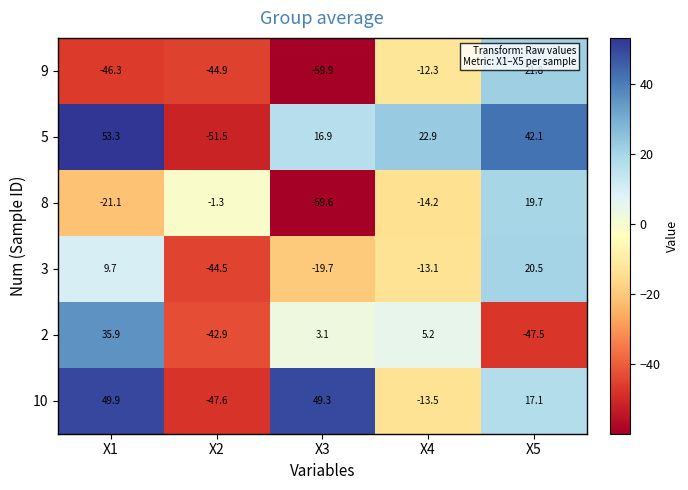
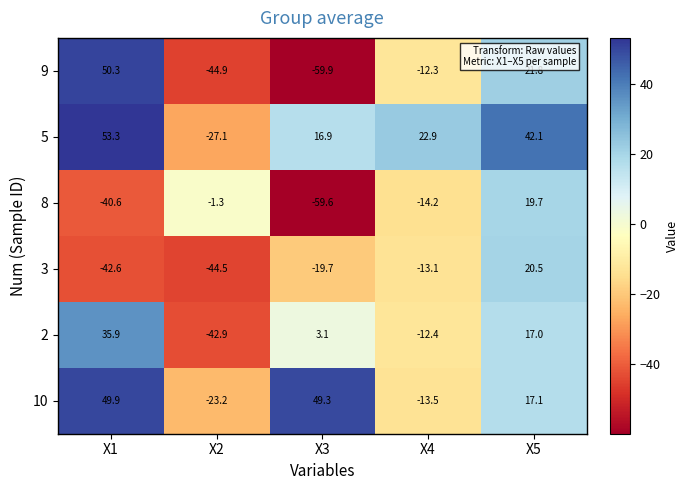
9, X1: -46.3 -> 50.3
5, X2: -51.5 -> -27.1
8, X1: -21.1 -> -40.6
3, X1: 9.7 -> -42.6
2, X4: 5.2 -> -12.4
2, X5: -47.5 -> 17.0
10, X2: -47.6 -> -23.2
